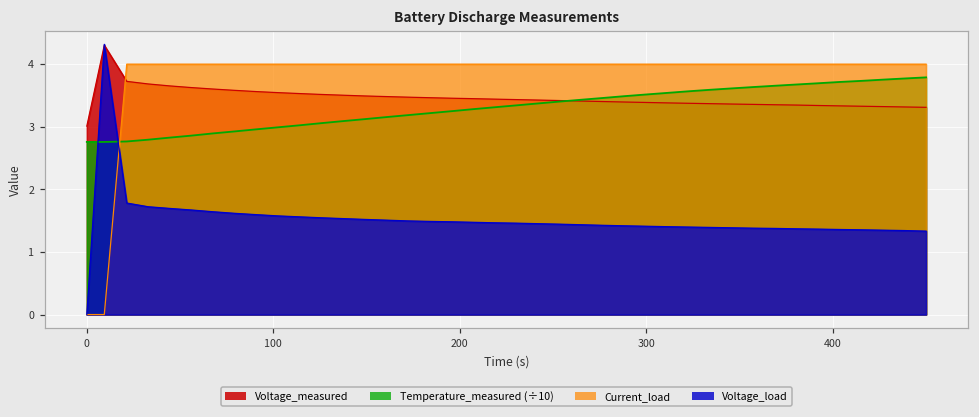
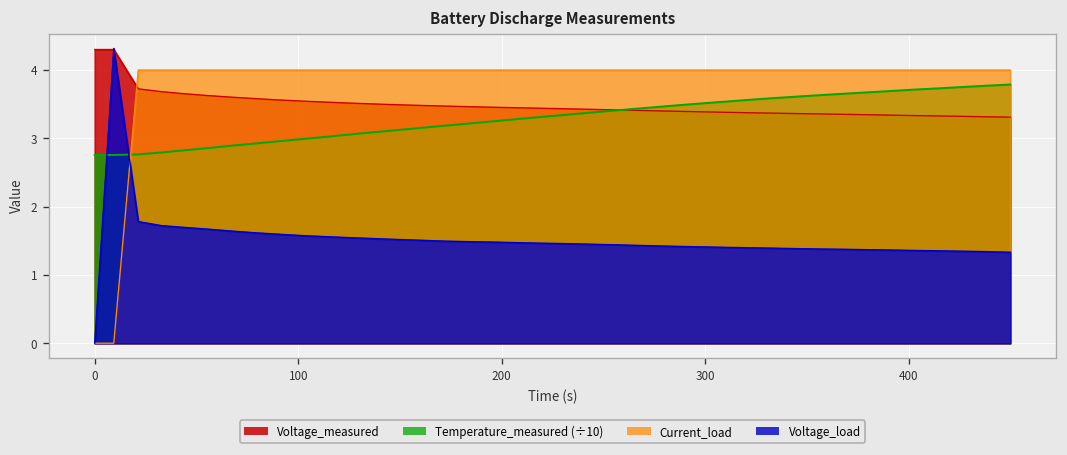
Voltage_measured, 0: 3.0 -> 4.3
